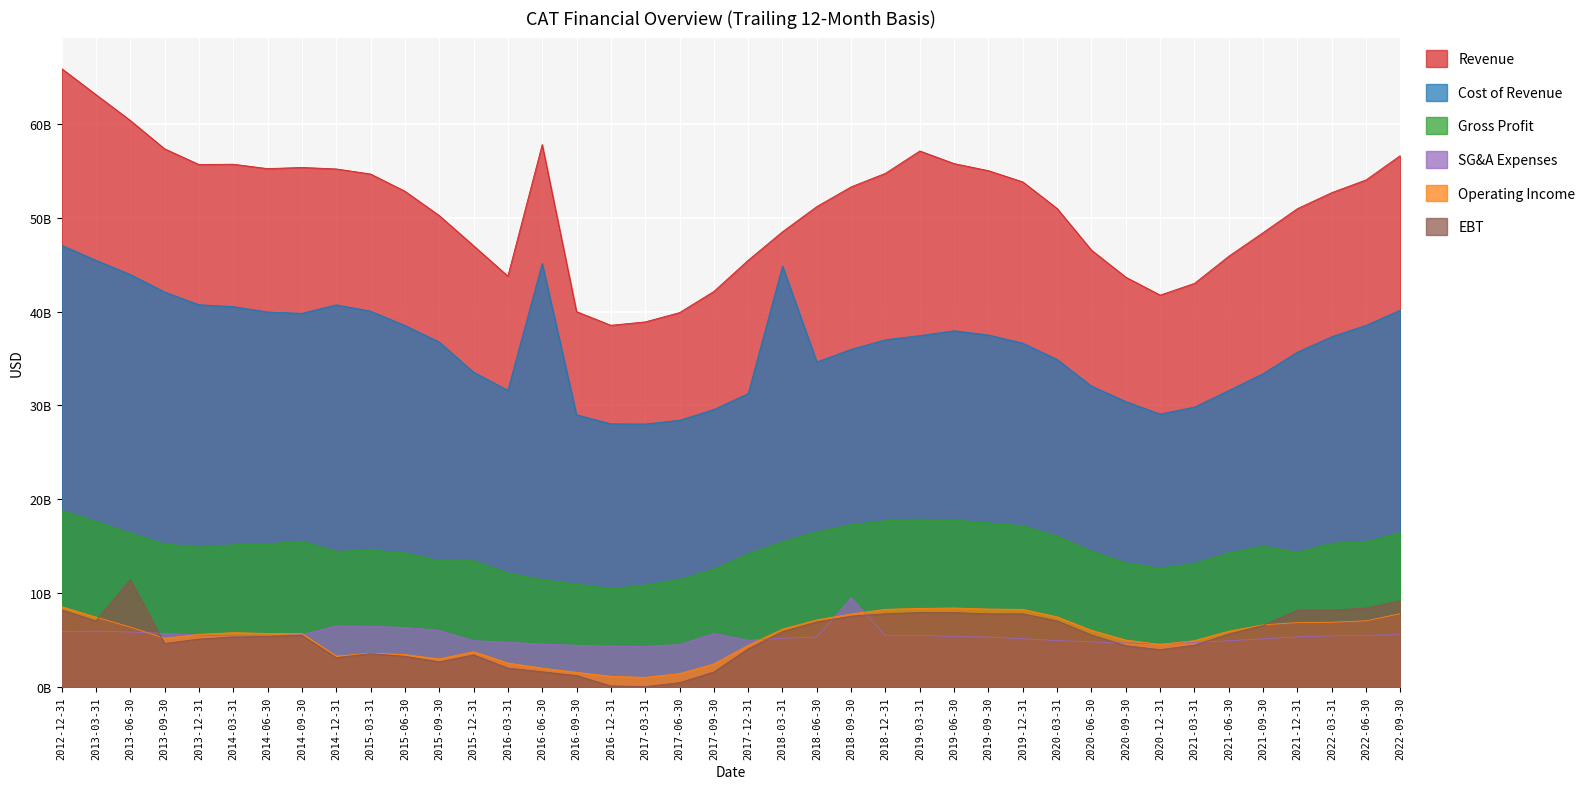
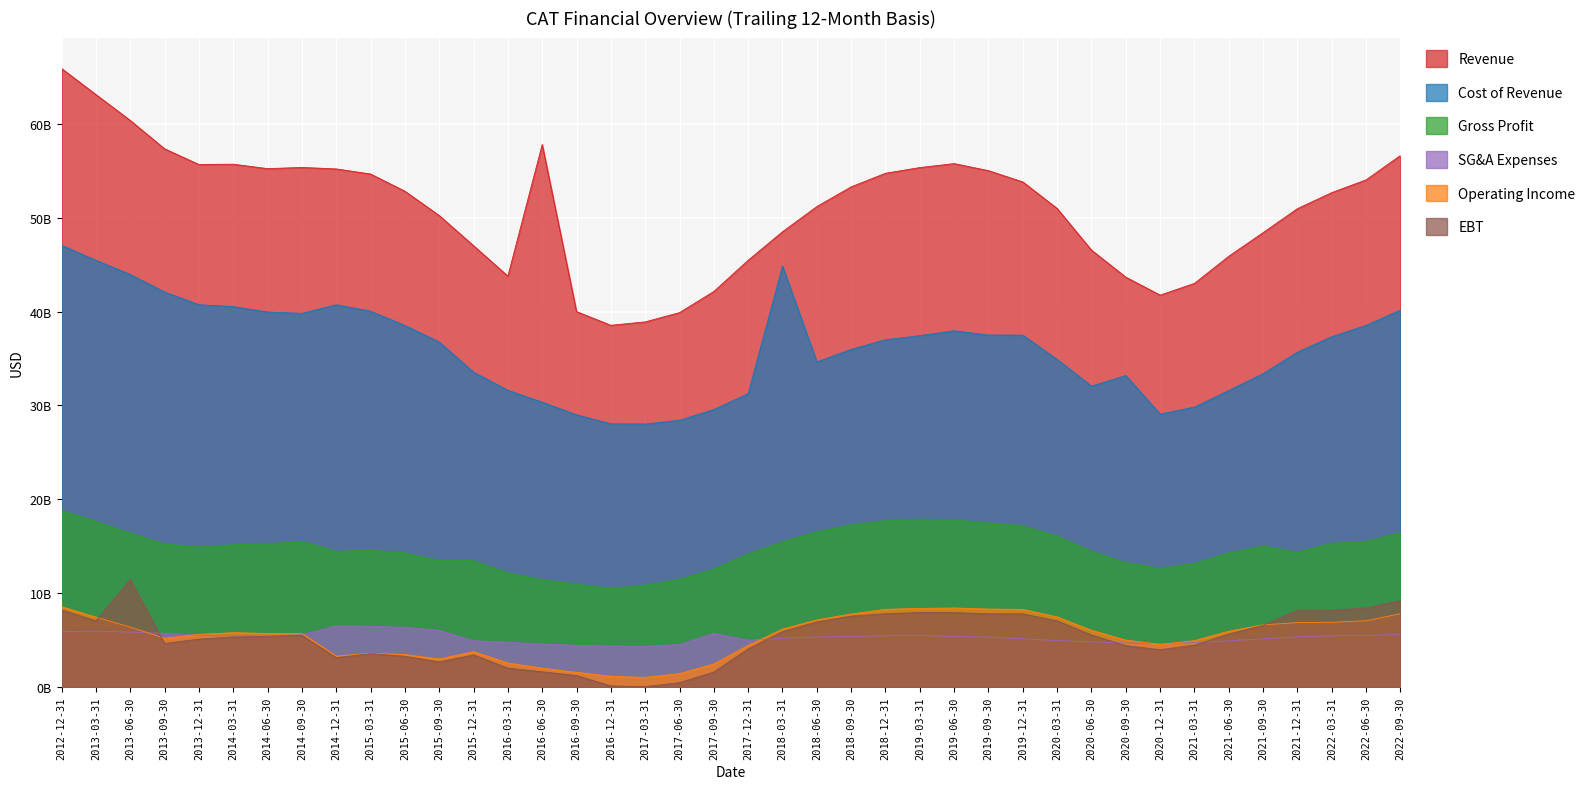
Cost of Revenue, 2016-06-30: 45000000000 -> 30000000000
SG&A Expenses, 2018-09-30: 10000000000 -> 5000000000
Revenue, 2019-03-31: 57000000000 -> 55000000000
Cost of Revenue, 2019-12-31: 36600000000 -> 37500000000
Cost of Revenue, 2020-09-30: 30000000000 -> 33000000000
